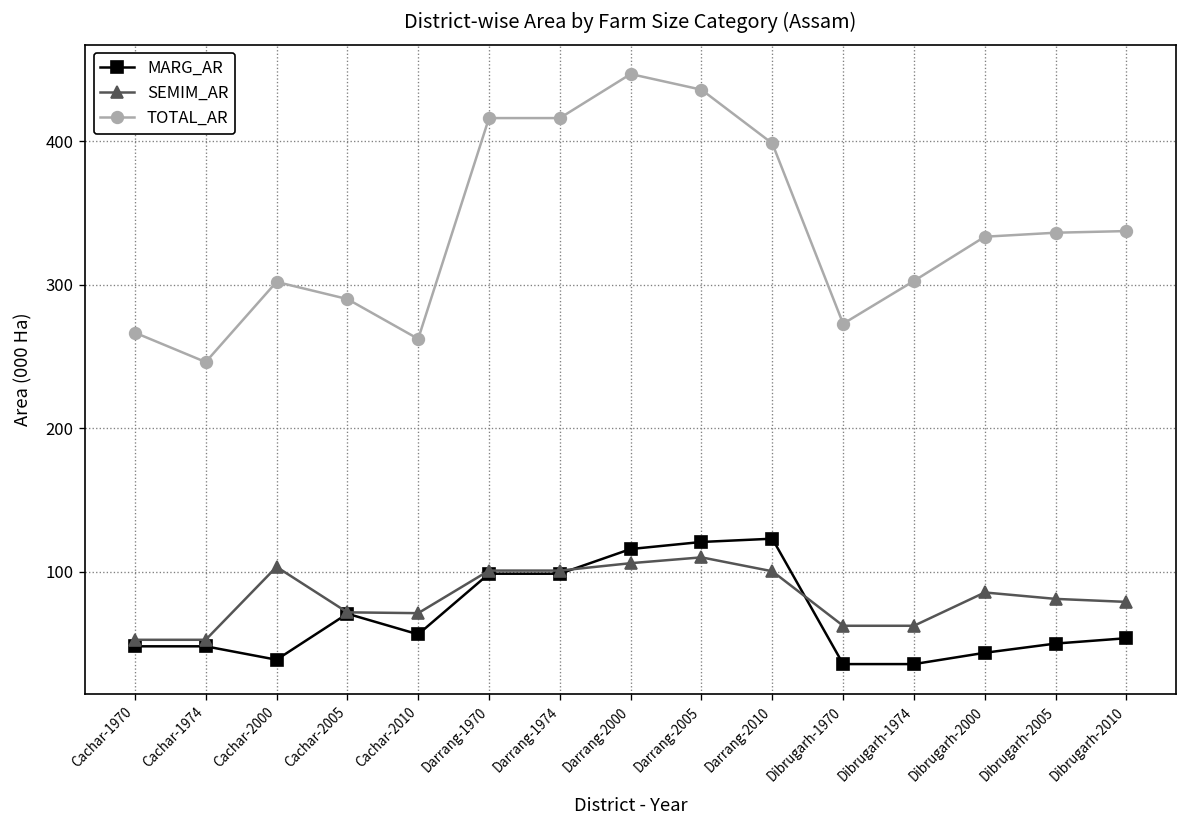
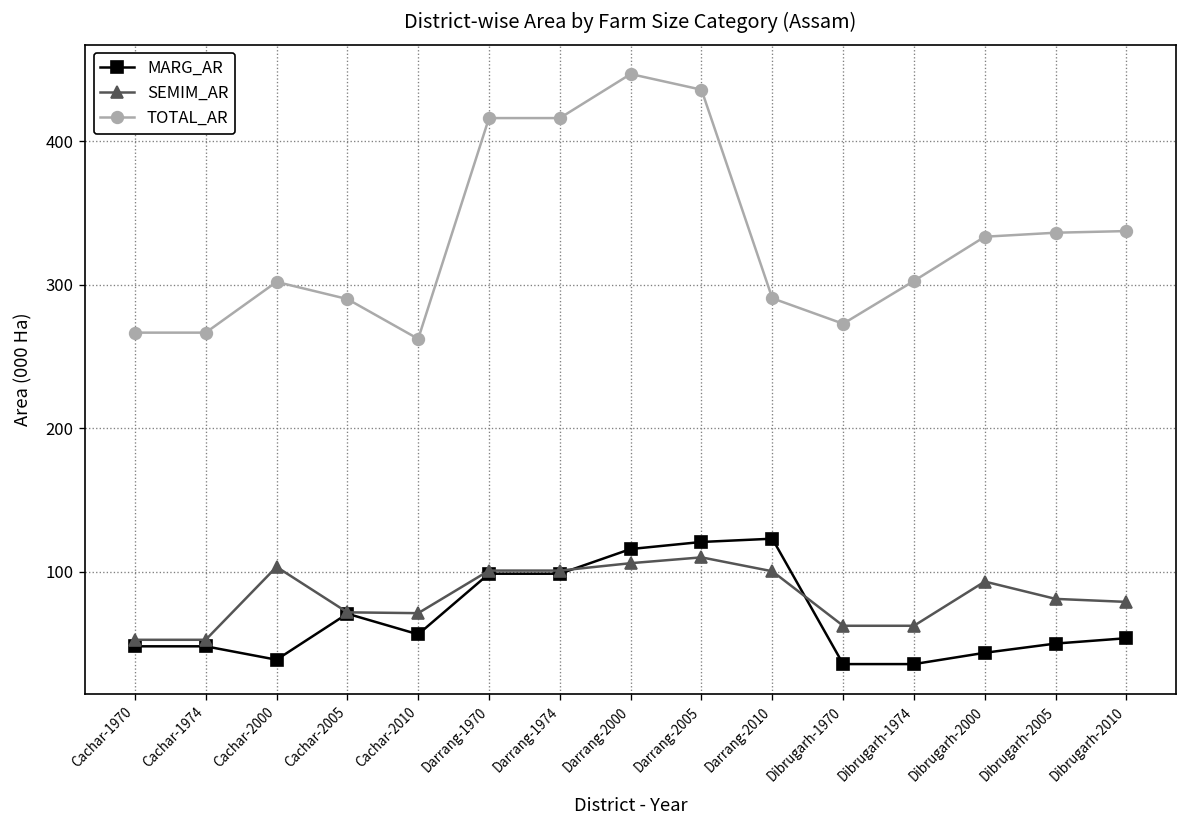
TOTAL_AR, Cachar-1974: 246 -> 267
TOTAL_AR, Darrang-2010: 399 -> 291
SEMIM_AR, Dibrugarh-2000: 85 -> 93
